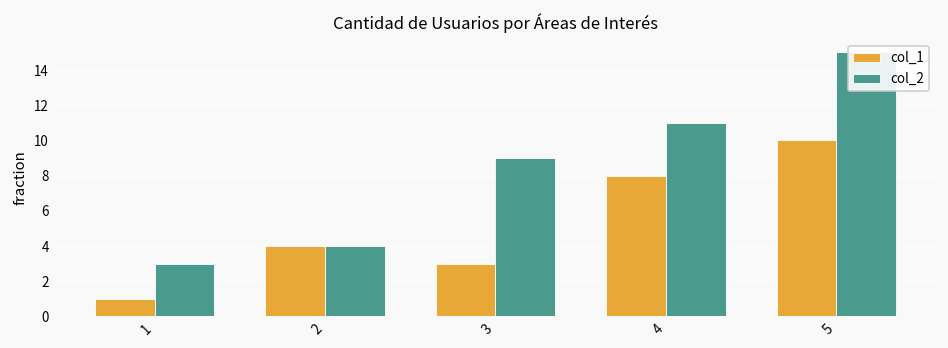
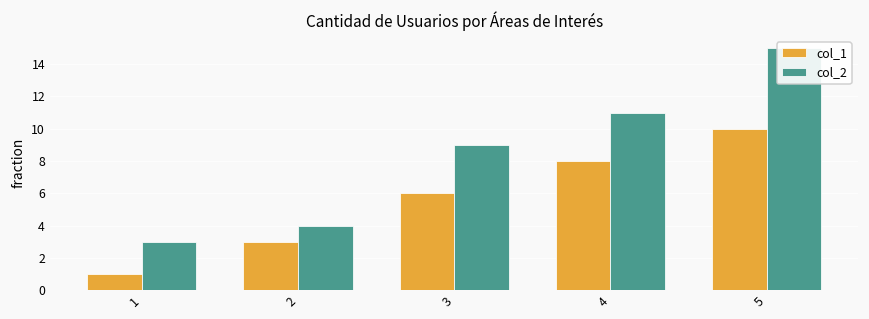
col_1, 2: 4 -> 3
col_1, 3: 3 -> 6
